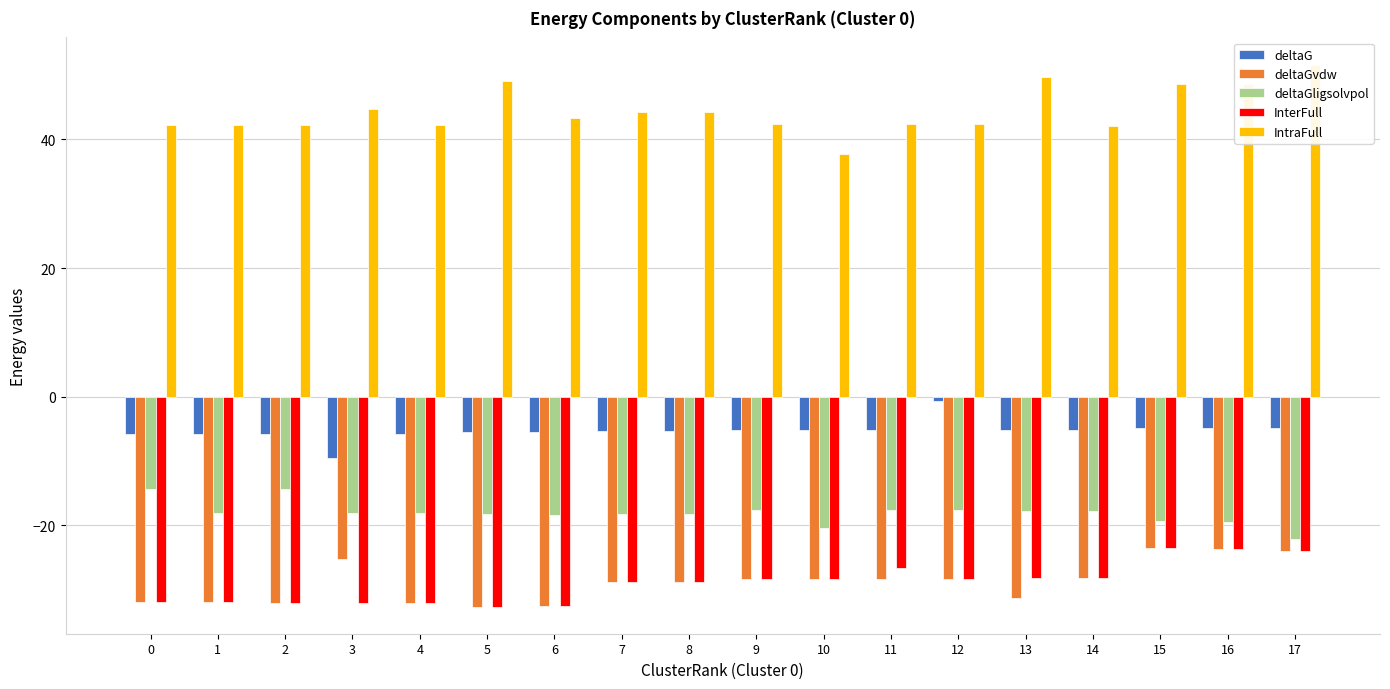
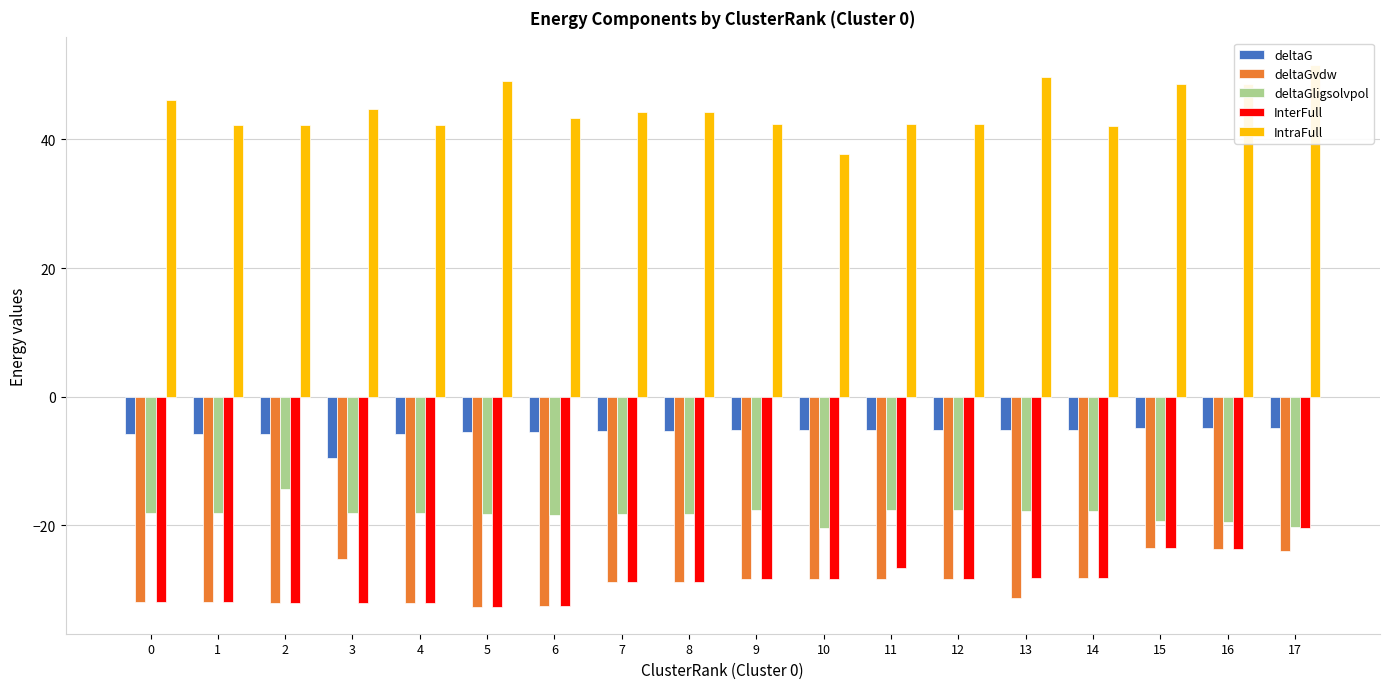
deltaGligsolvpol, 0: -14 -> -18
IntraFull, 0: 42 -> 46
deltaG, 12: -1 -> -5
deltaGligsolvpol, 17: -22 -> -20
InterFull, 17: -24 -> -20
